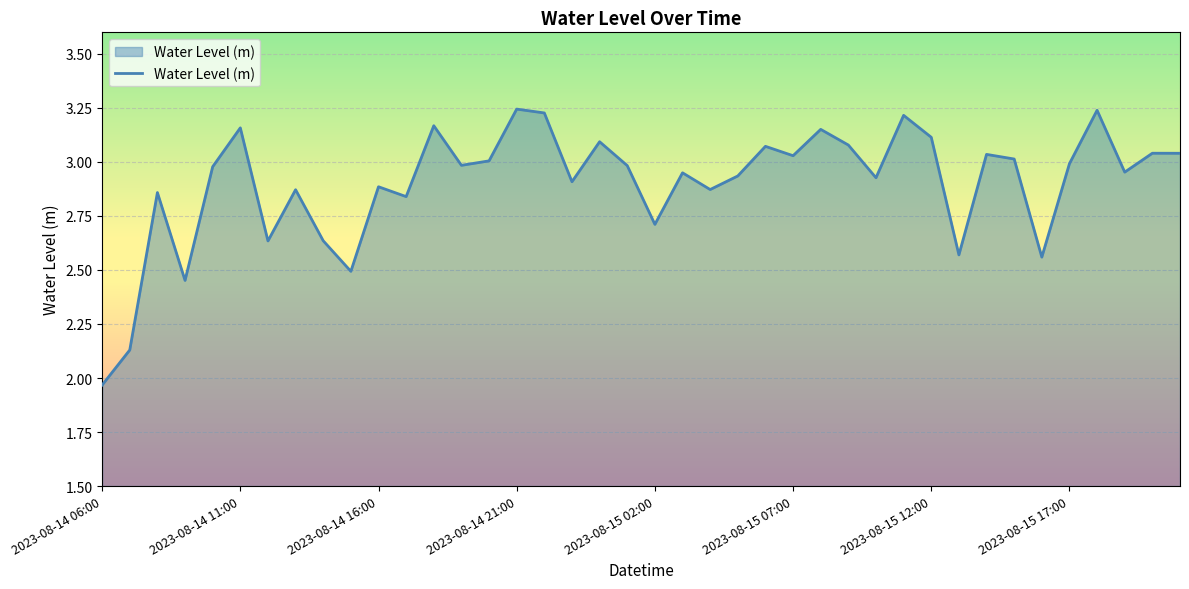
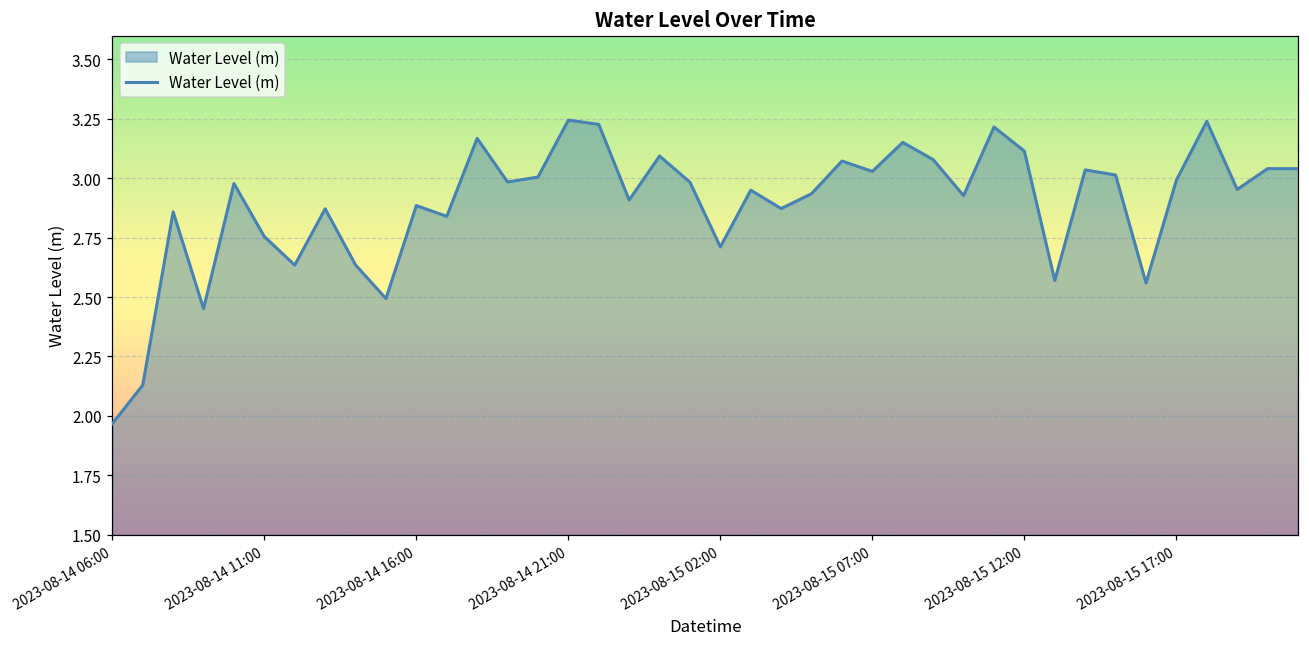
2023-08-14 11:00: 3.16 -> 2.75
